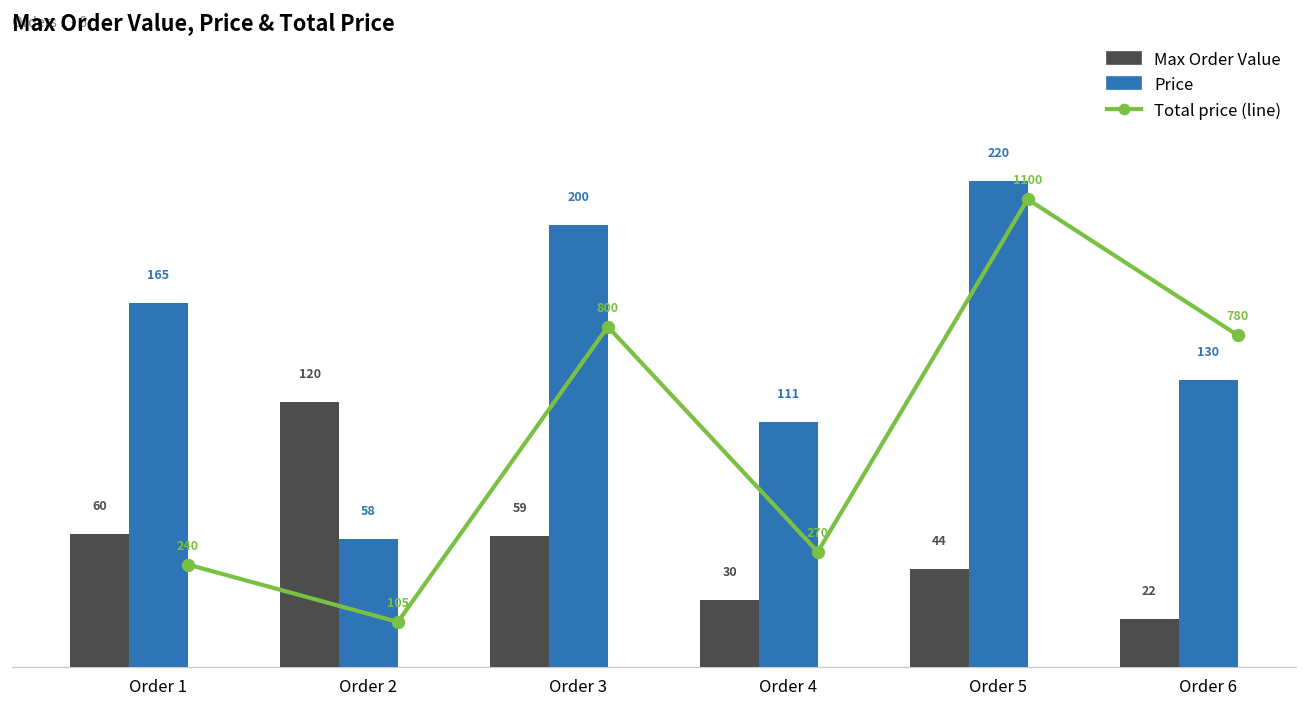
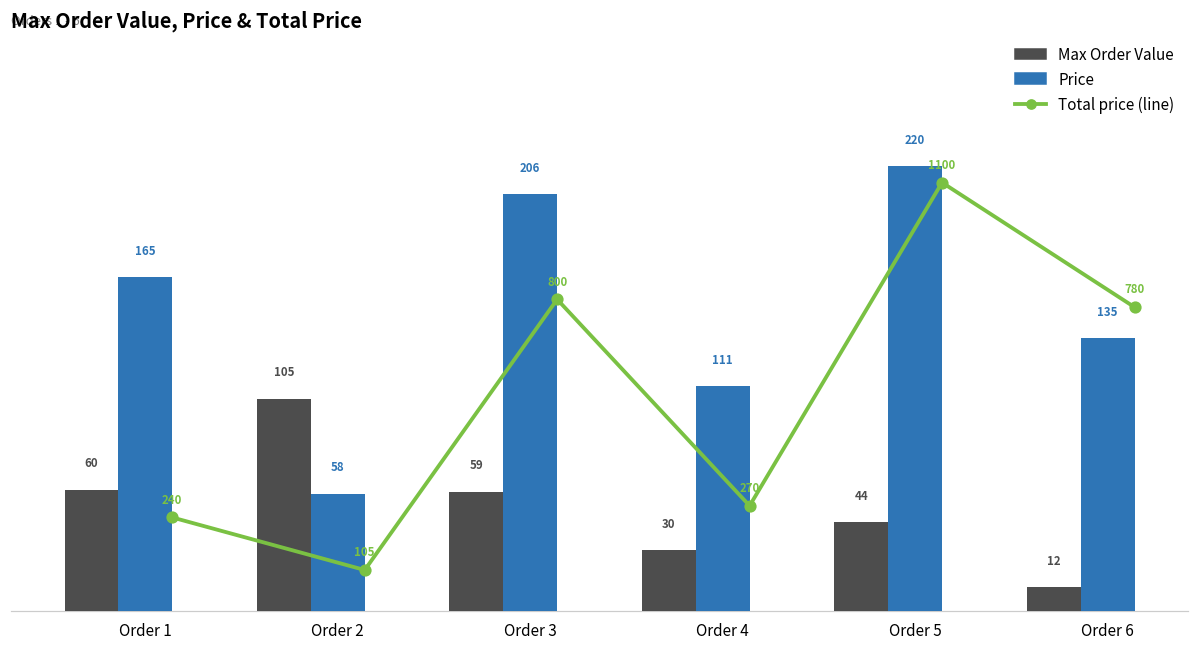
Max Order Value, Order 2: 120 -> 105
Price, Order 3: 200 -> 206
Max Order Value, Order 6: 22 -> 12
Price, Order 6: 130 -> 135
